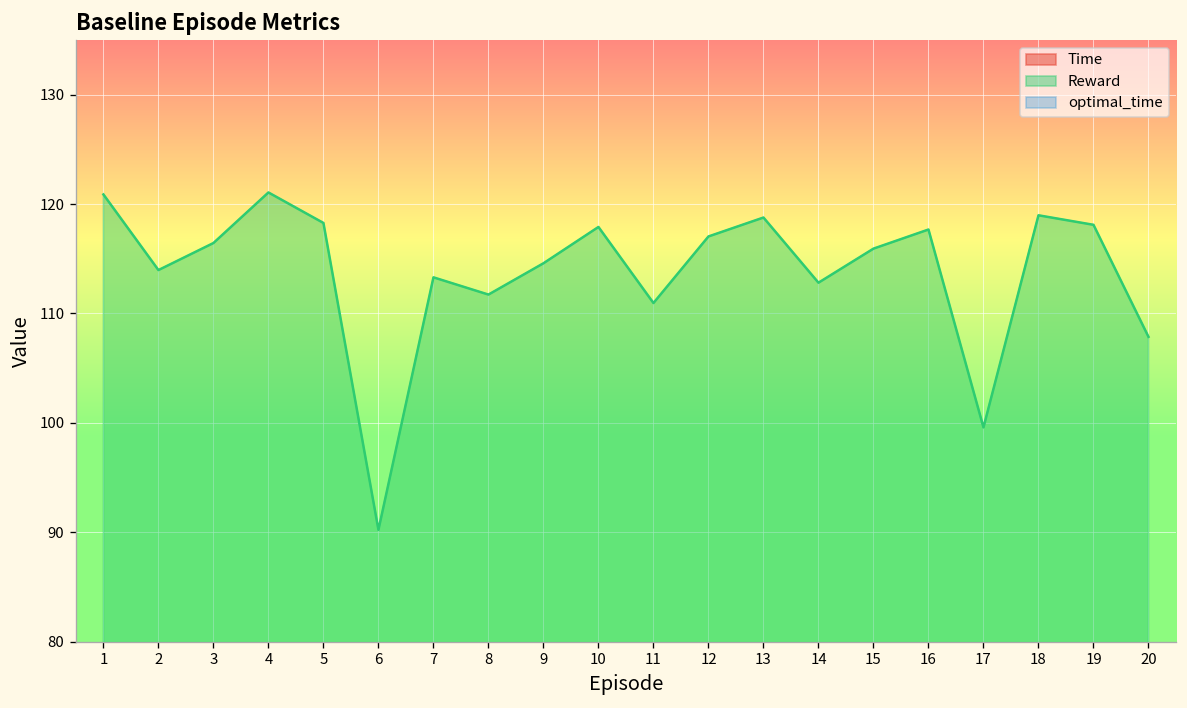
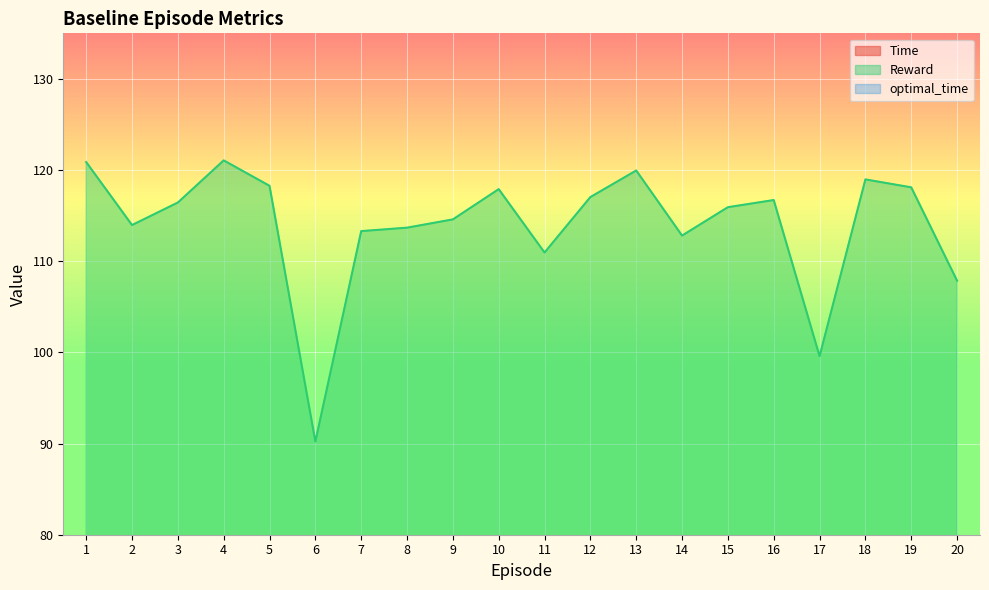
Reward, 8: 112 -> 114
Reward, 13: 119 -> 120
Reward, 16: 118 -> 117
